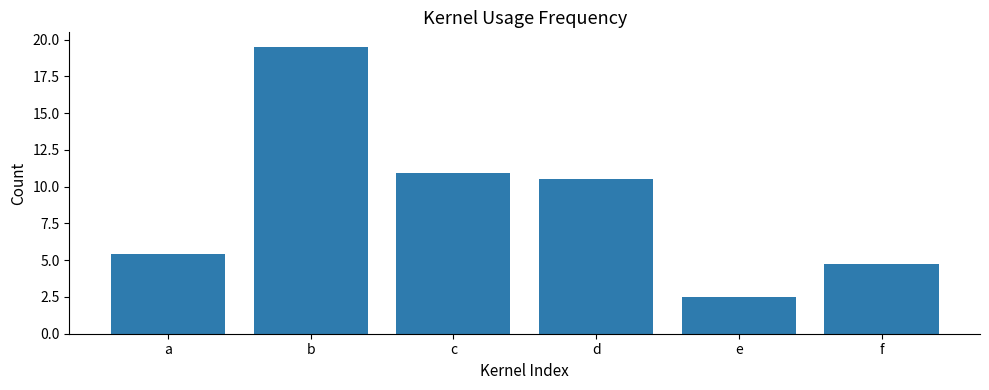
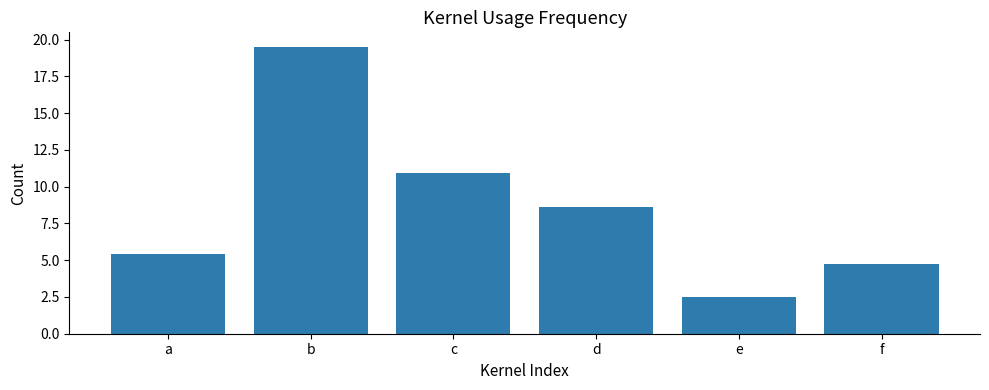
d: 10.5 -> 8.6
